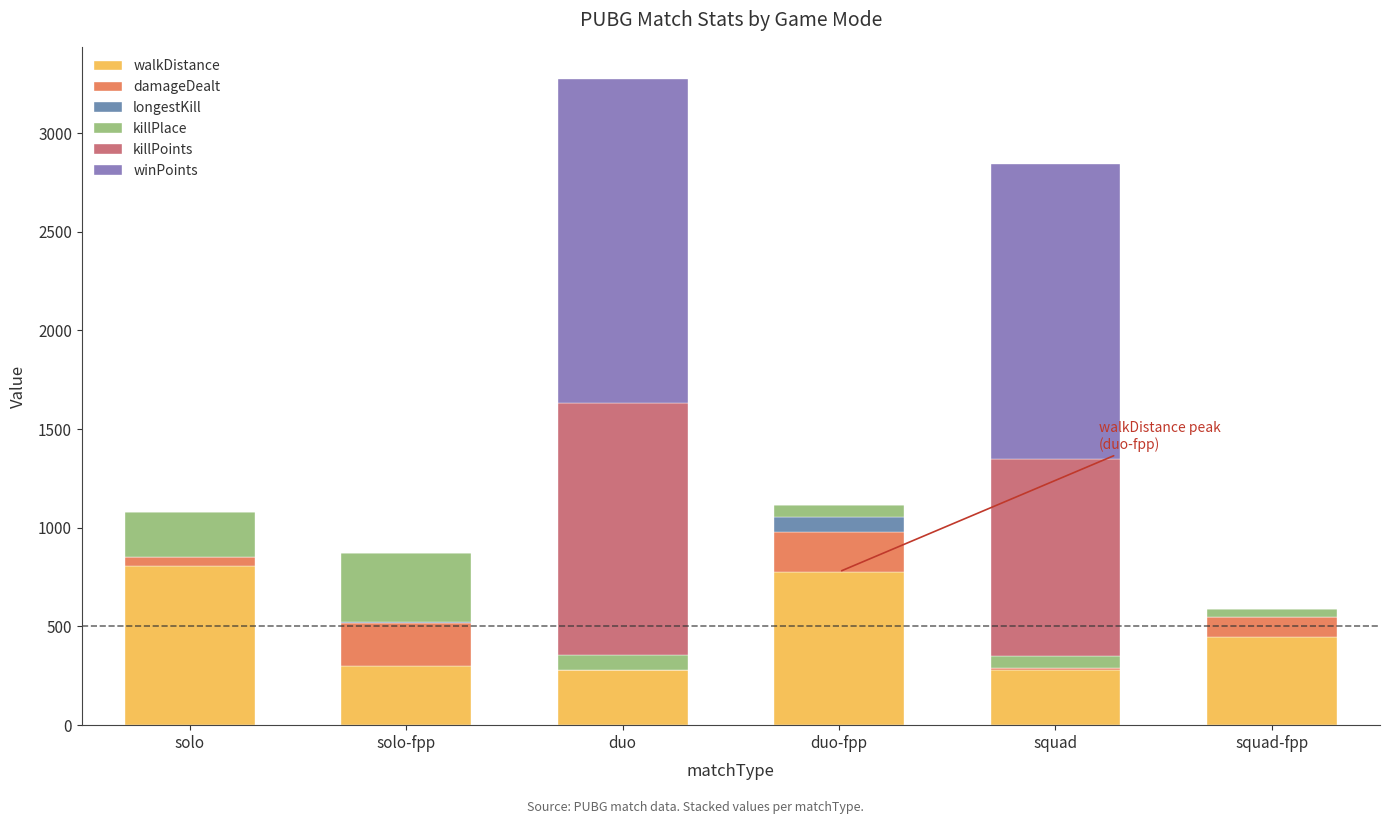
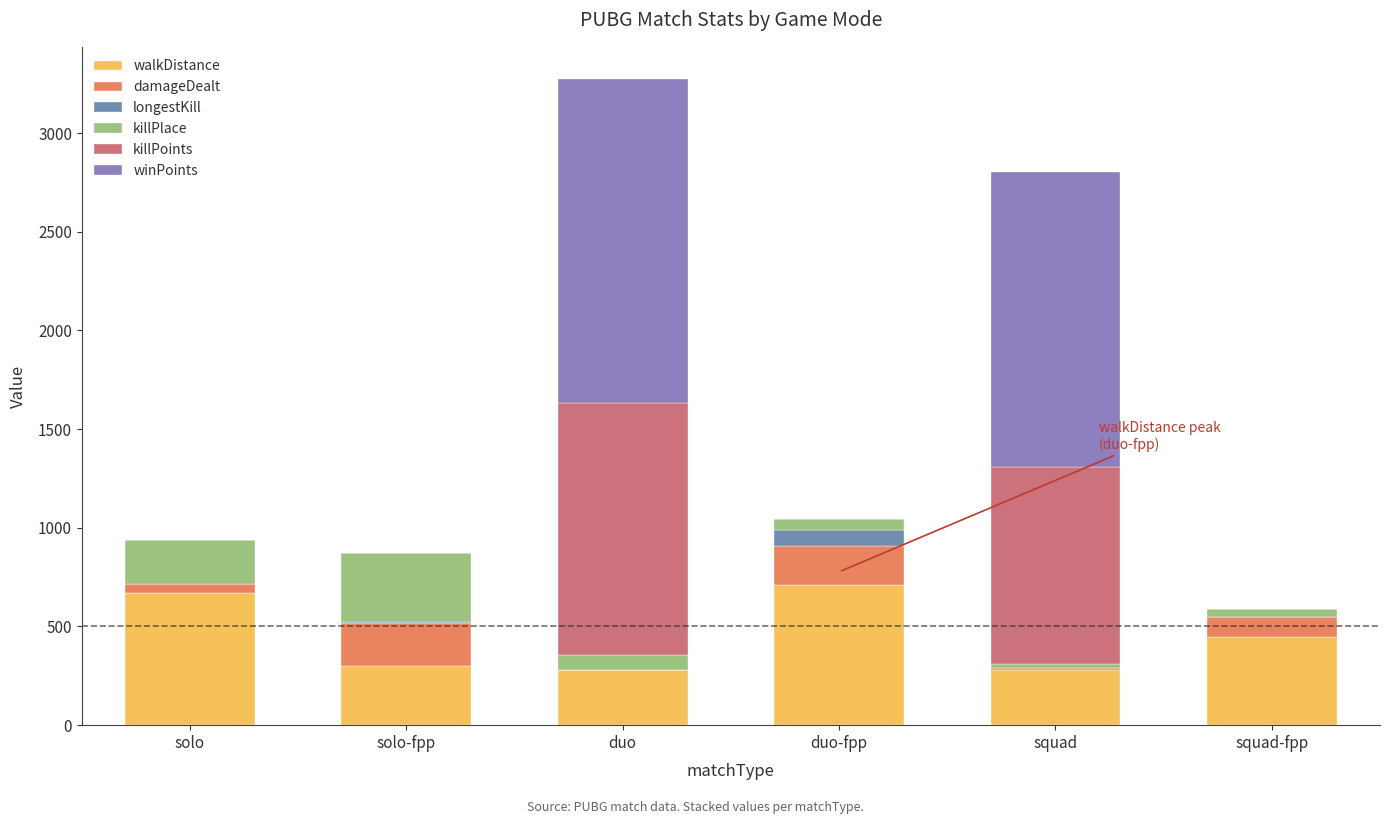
walkDistance, solo: 810 -> 670
walkDistance, duo-fpp: 780 -> 710
killPlace, squad: 60 -> 20
